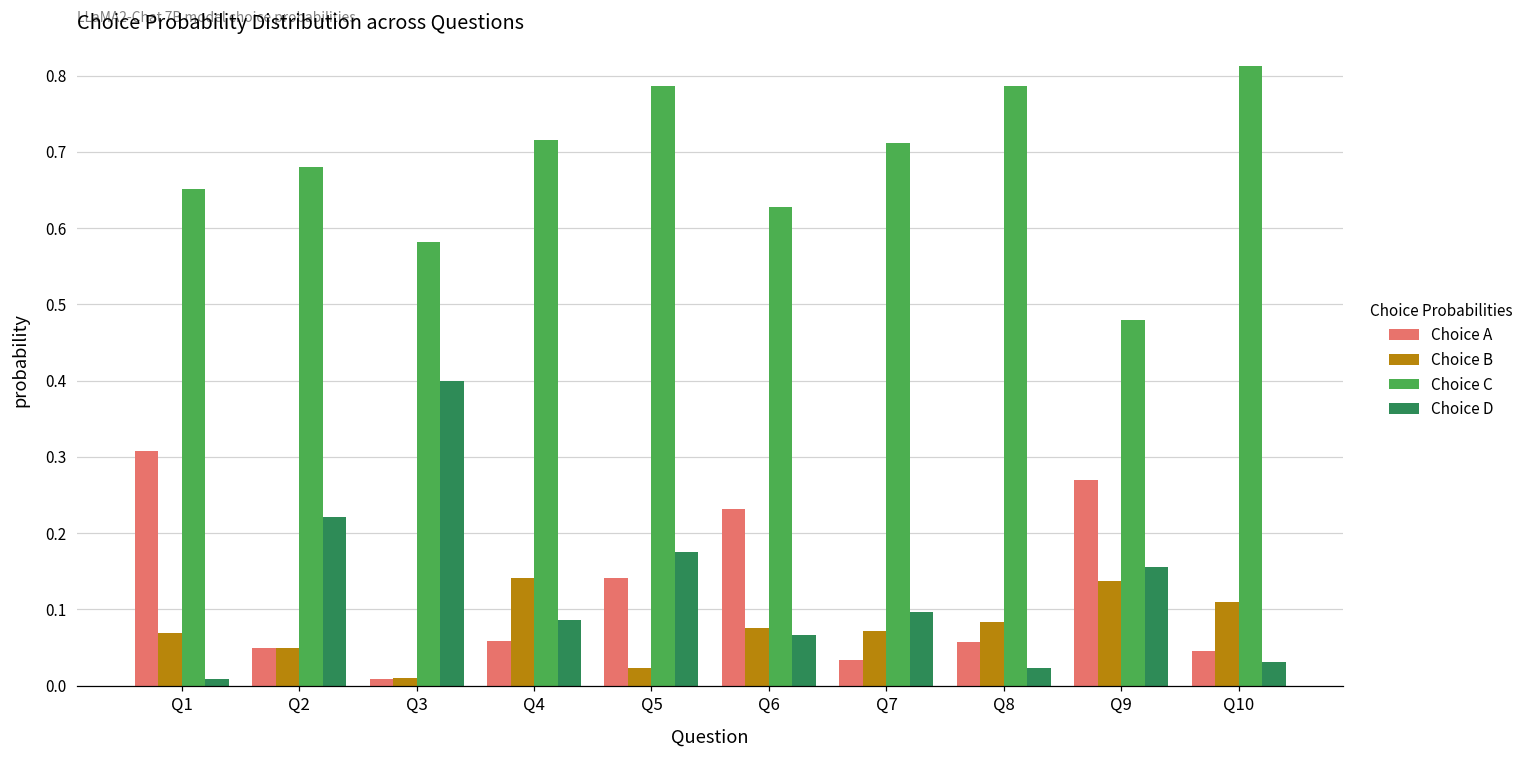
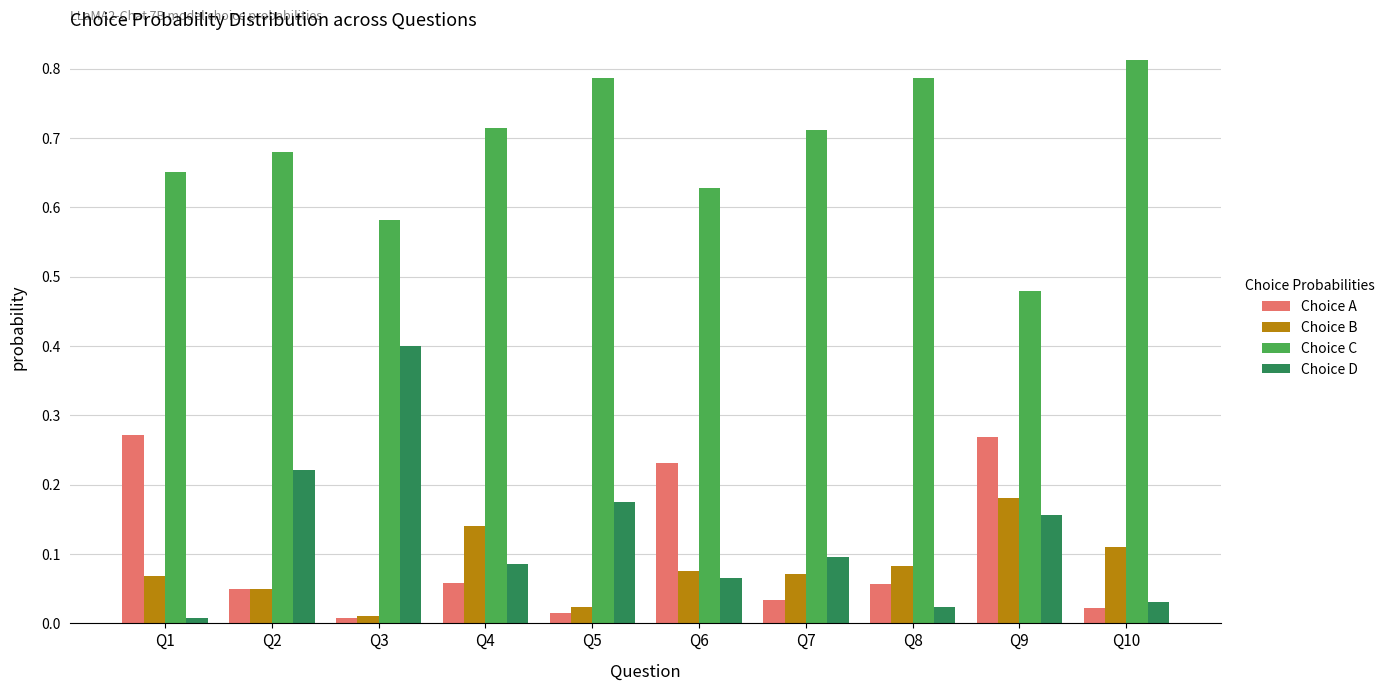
Choice A, Q1: 0.31 -> 0.27
Choice A, Q5: 0.14 -> 0.01
Choice B, Q9: 0.14 -> 0.18
Choice A, Q10: 0.05 -> 0.02
